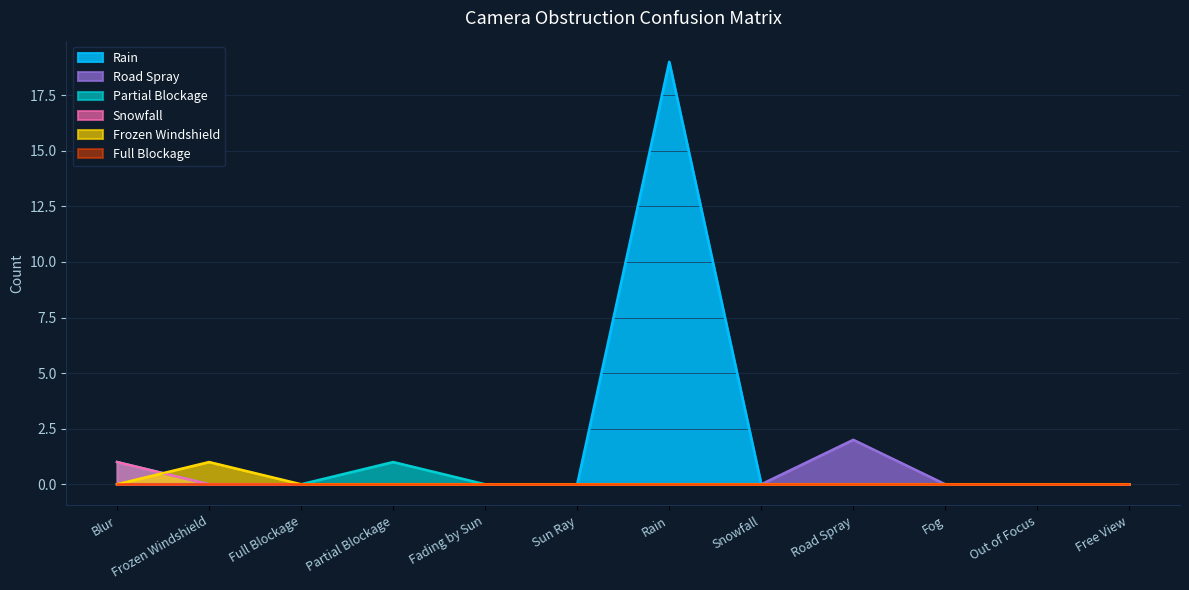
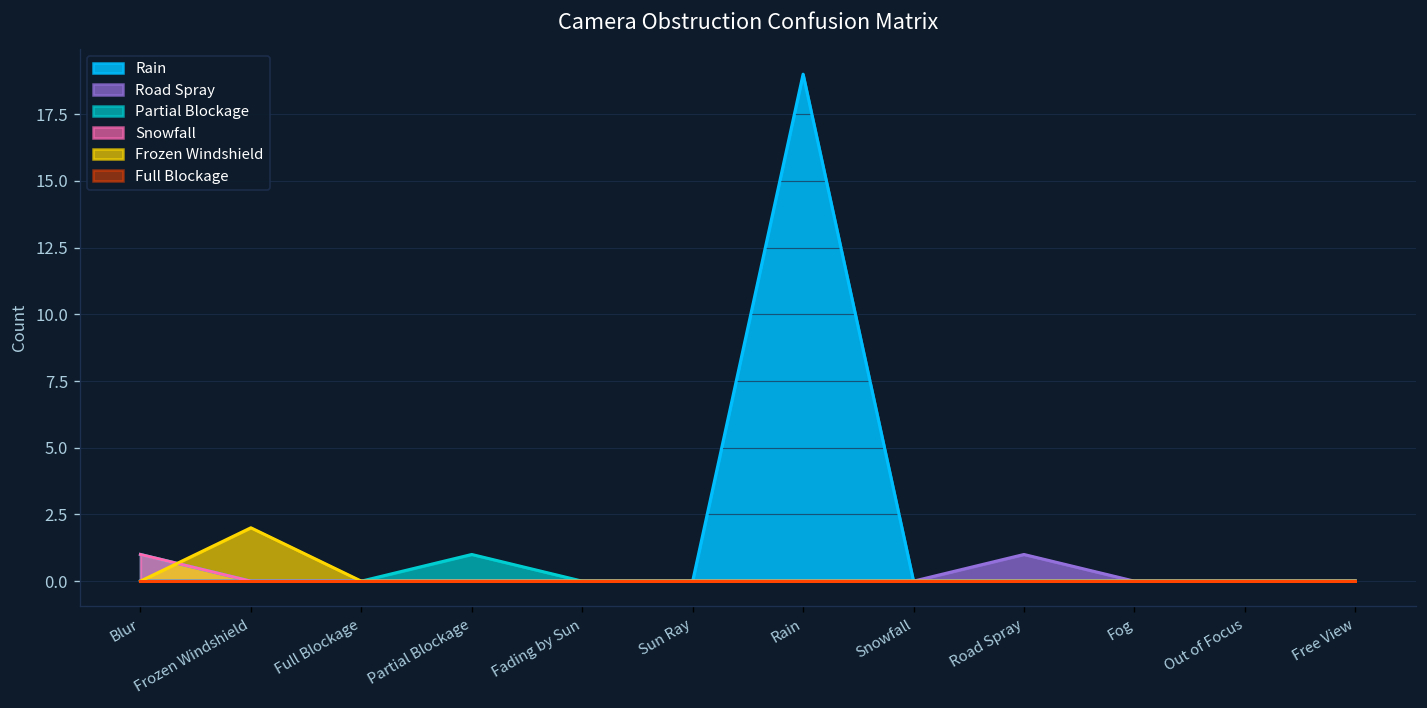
Frozen Windshield, Frozen Windshield: 1 -> 2
Road Spray, Road Spray: 2 -> 1
